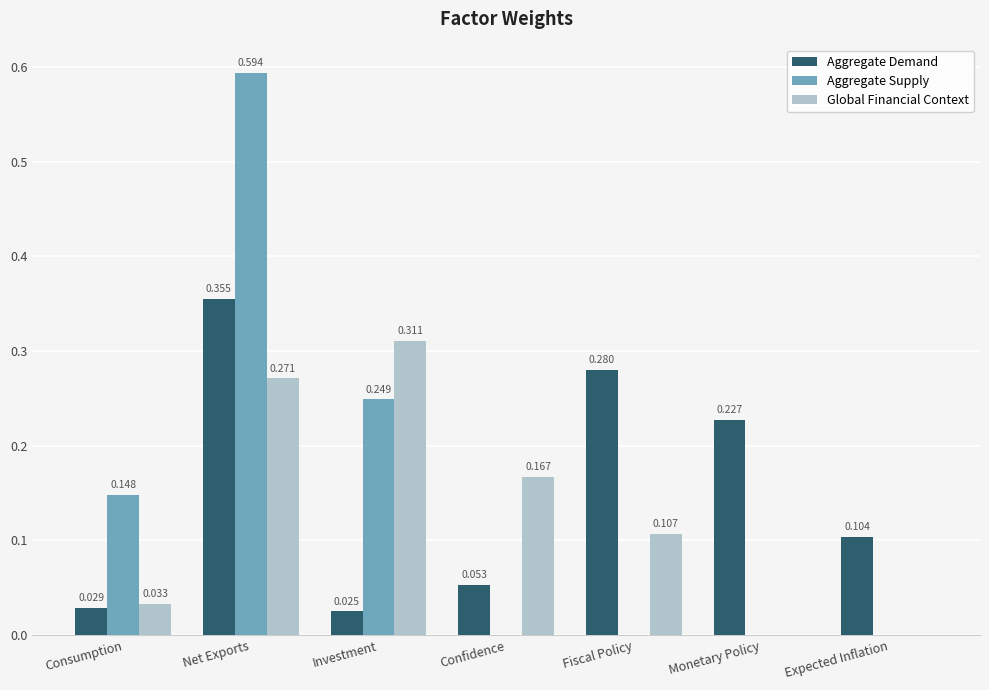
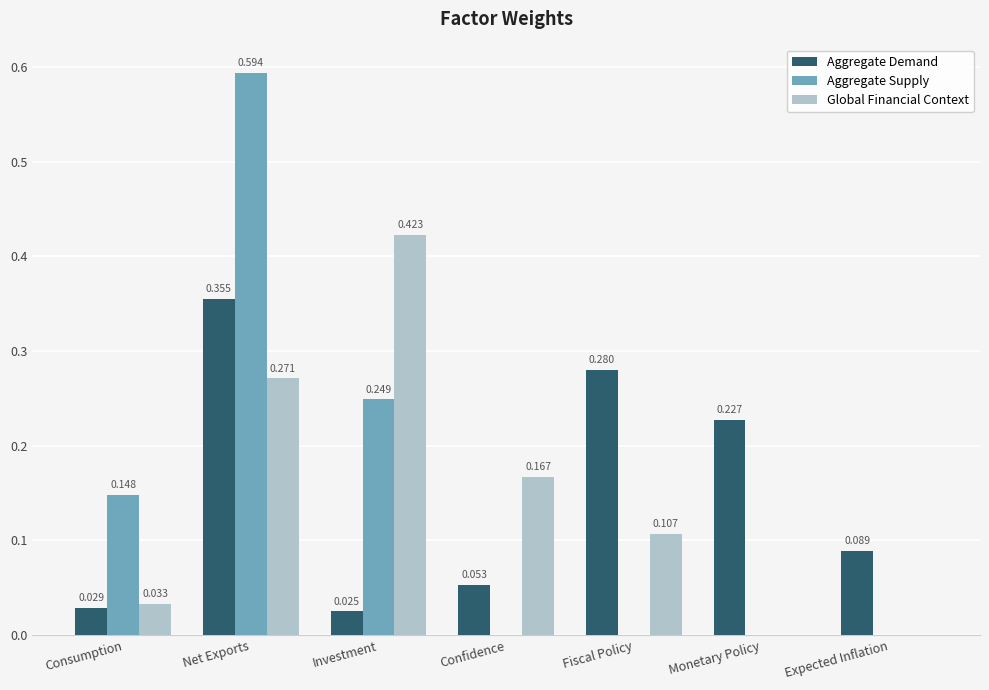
Global Financial Context, Investment: 0.311 -> 0.423
Aggregate Demand, Expected Inflation: 0.104 -> 0.089
